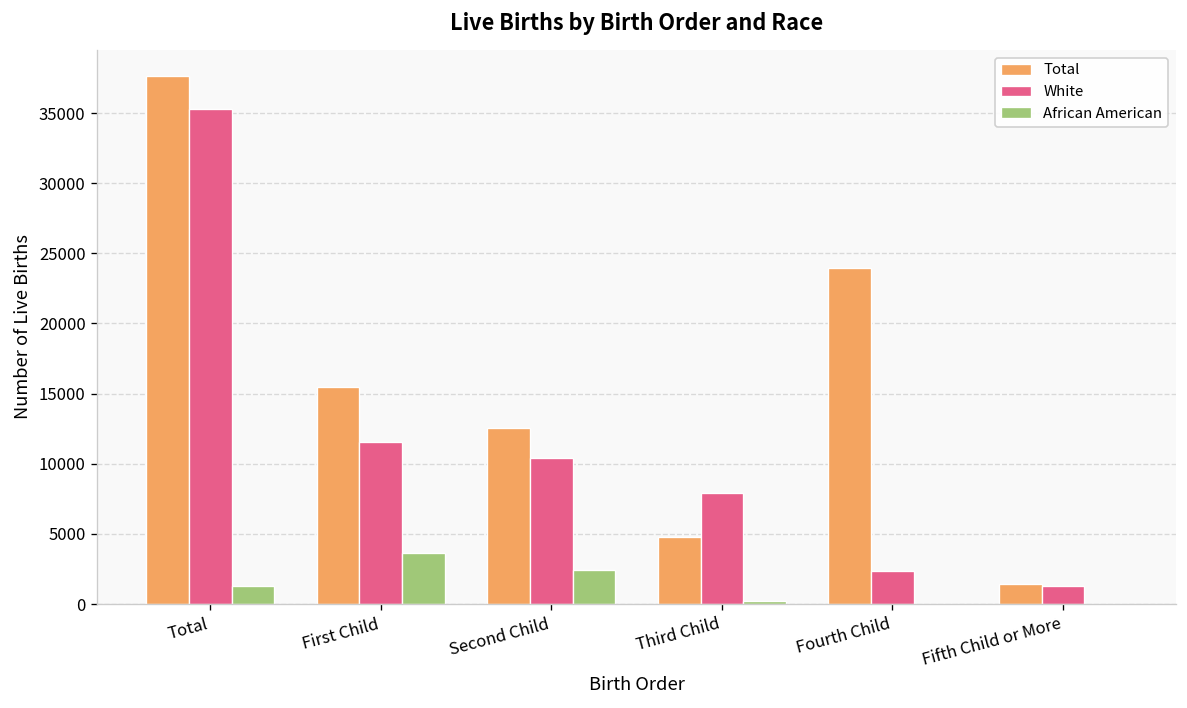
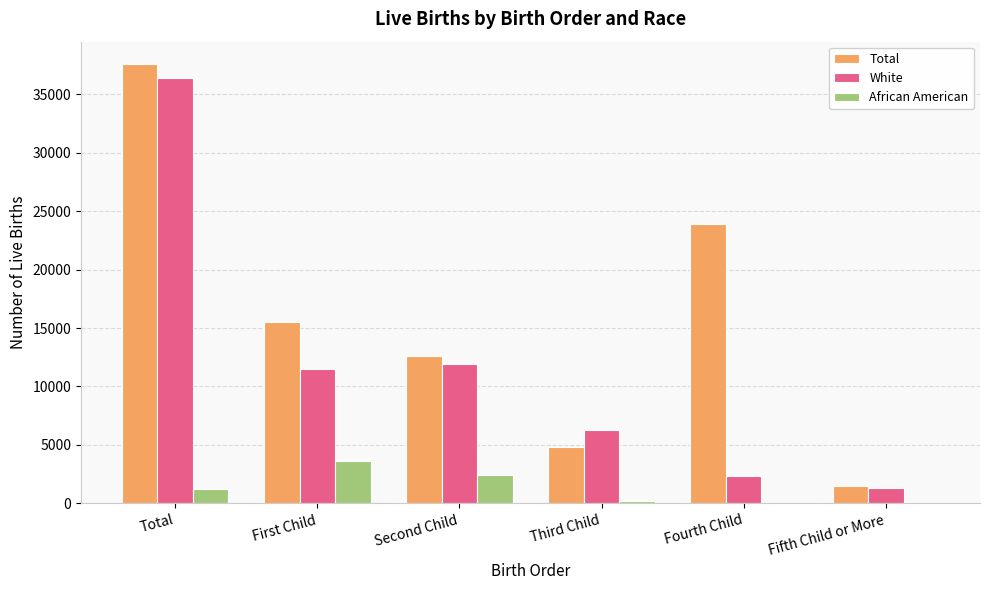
White, Total: 35300 -> 36400
White, Second Child: 10400 -> 11900
White, Third Child: 7900 -> 6300
